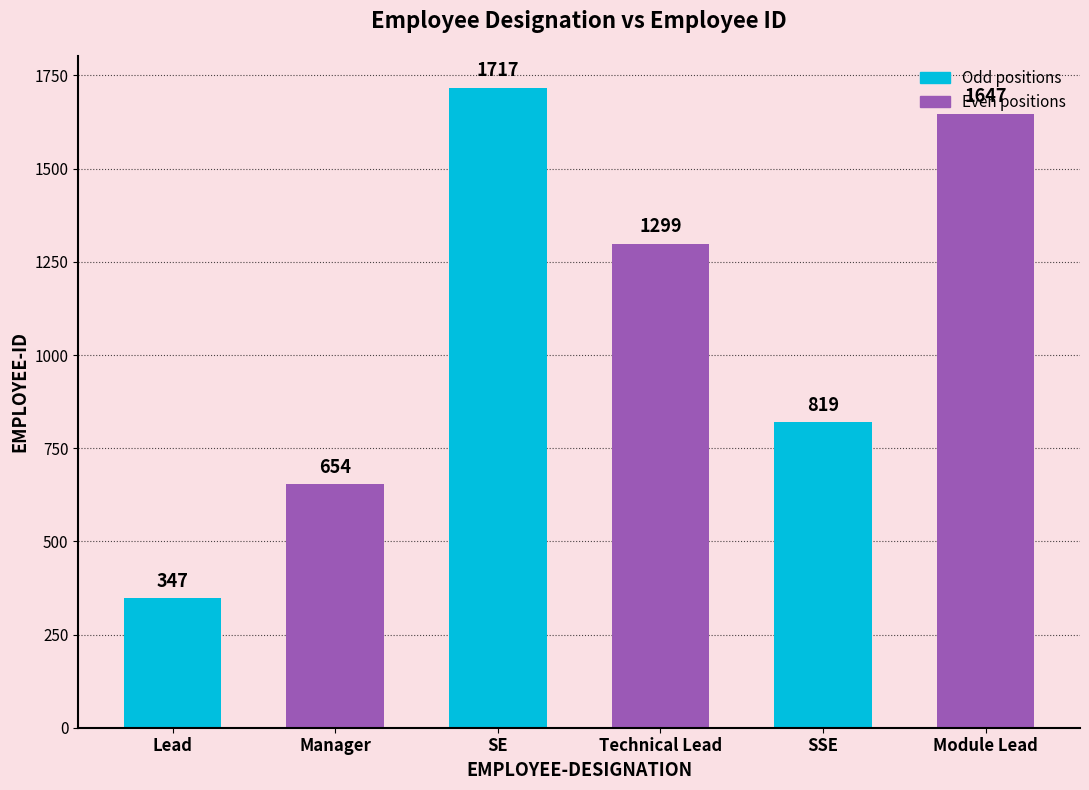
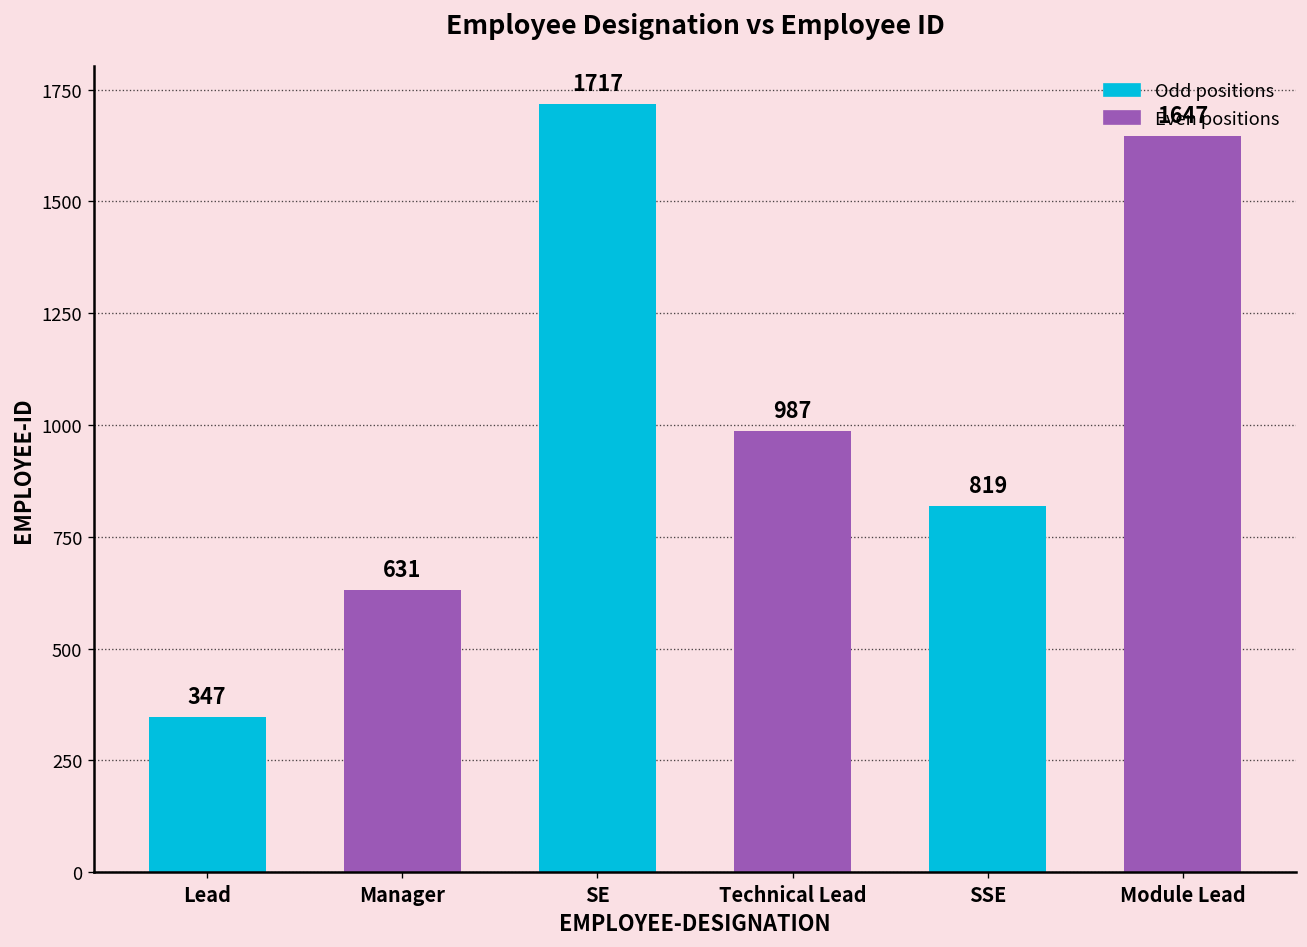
Manager: 654 -> 631
Technical Lead: 1299 -> 987
